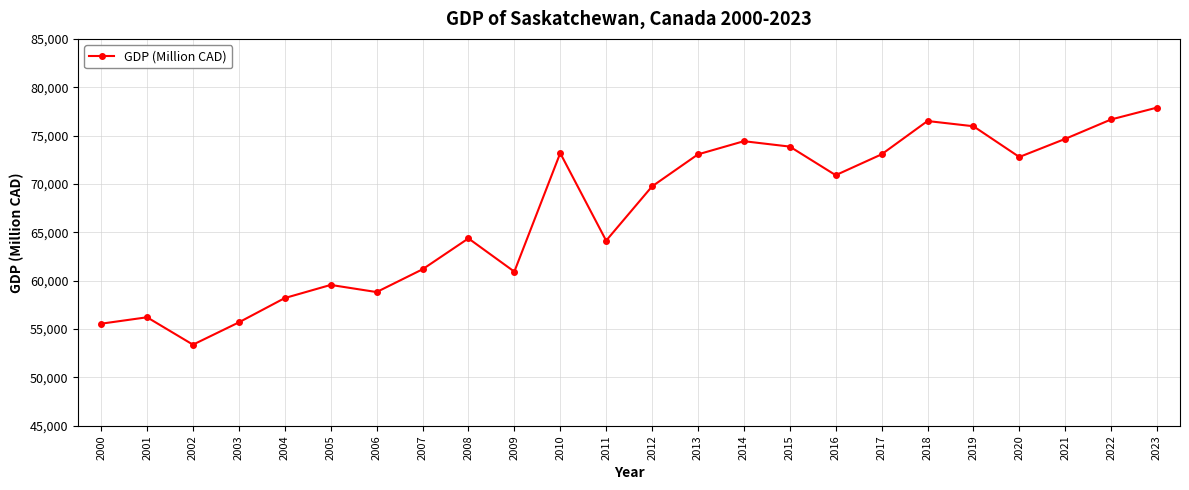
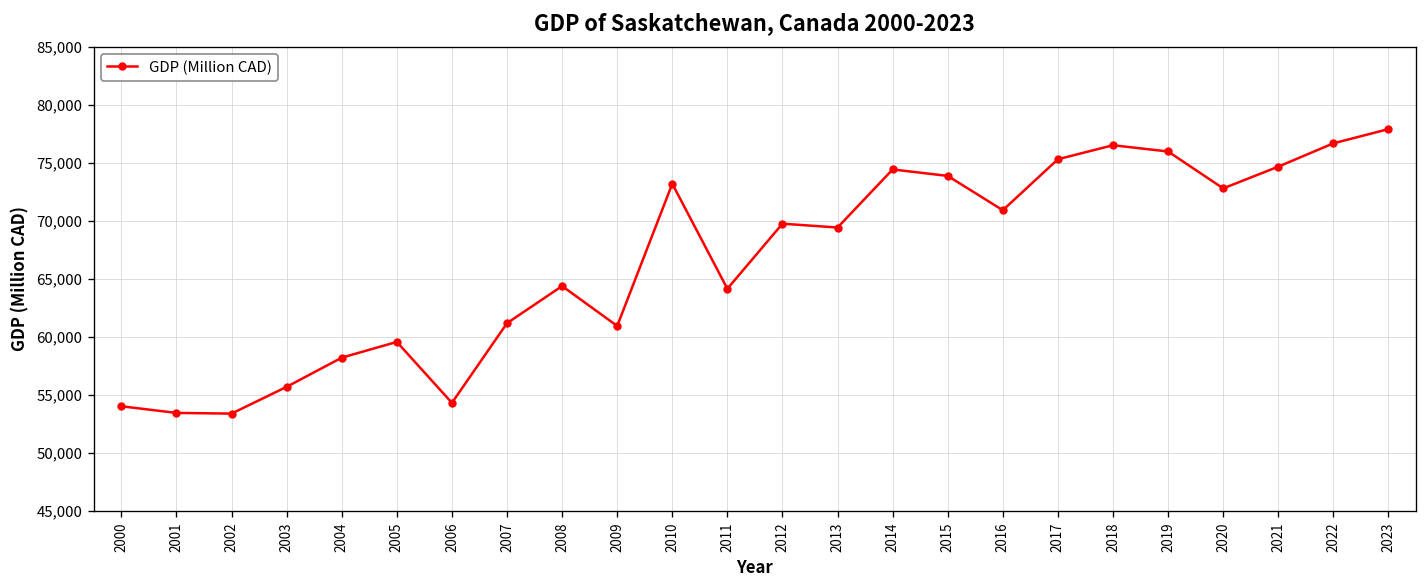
2000: 56,000 -> 54,000
2001: 56,000 -> 53,000
2006: 59,000 -> 54,000
2013: 73,000 -> 69,000
2017: 73,000 -> 75,000
